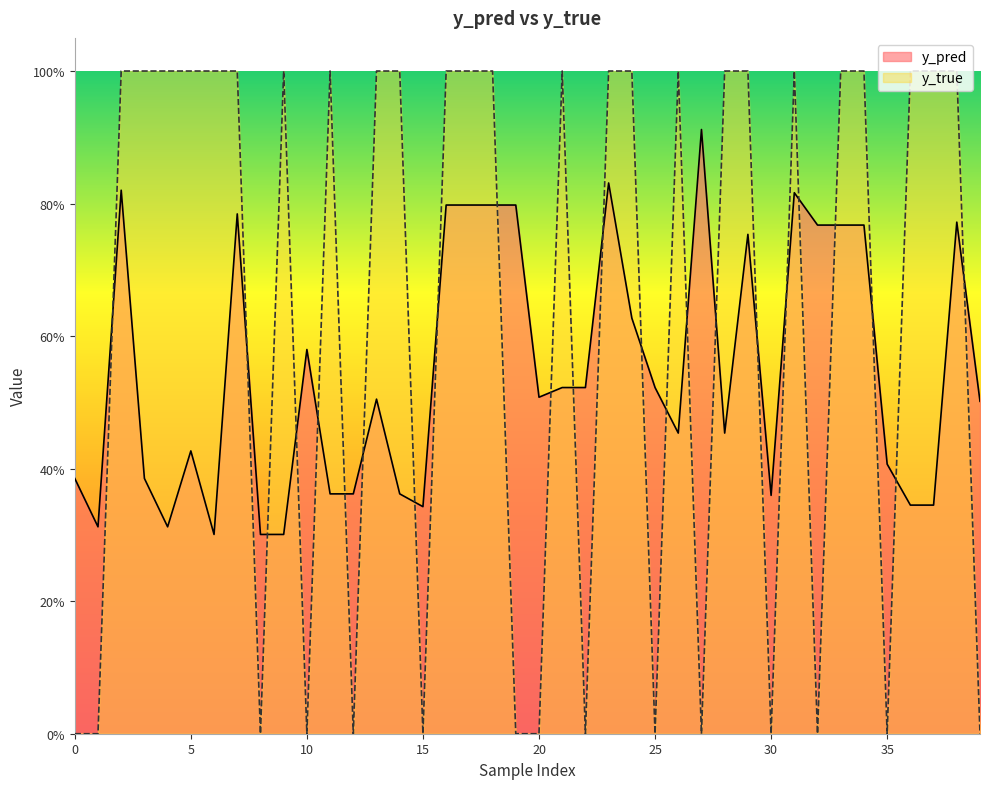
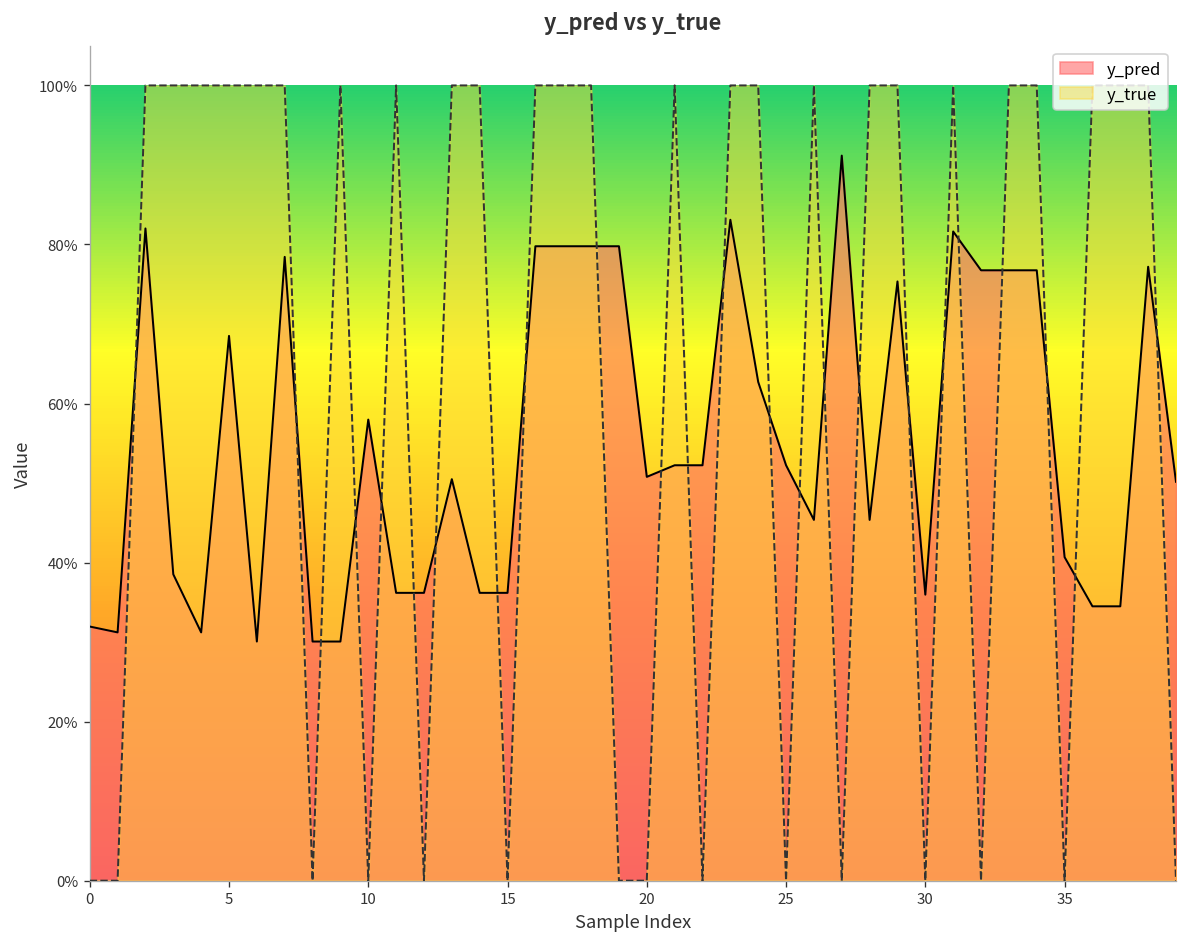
y_pred, 0: 39% -> 32%
y_pred, 5: 43% -> 69%
y_pred, 15: 34% -> 36%
